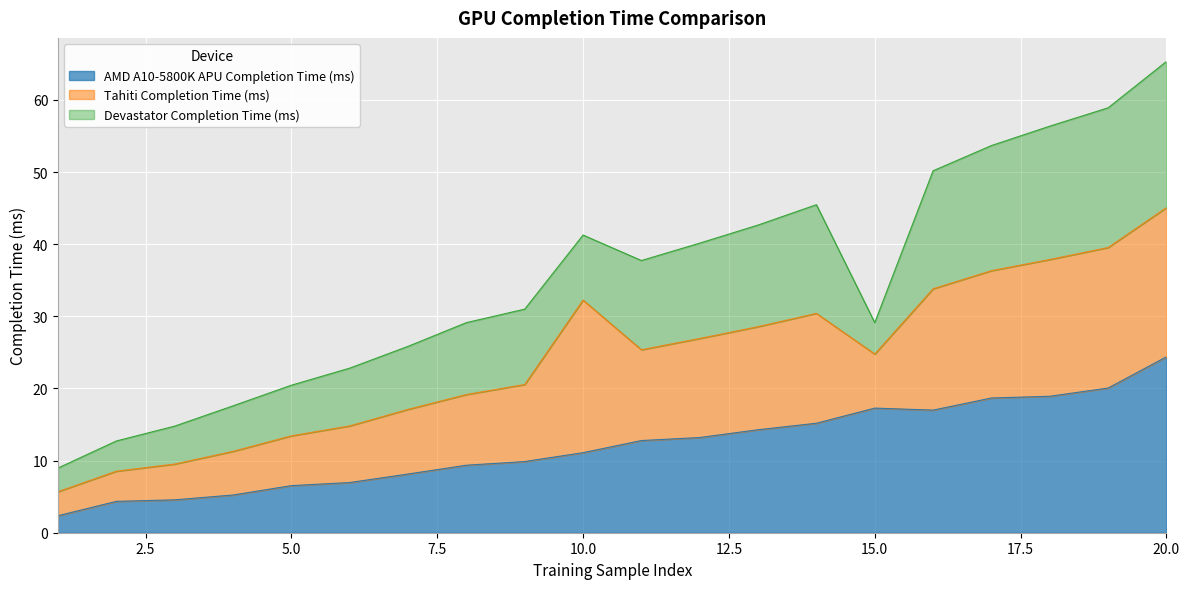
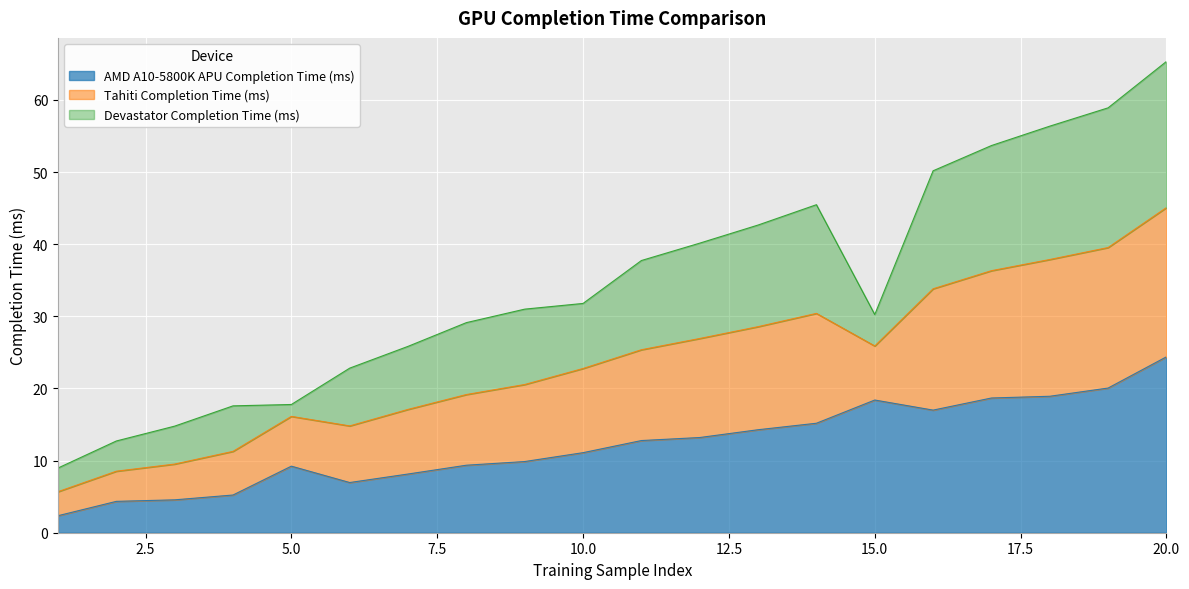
AMD A10-5800K APU Completion Time (ms), 5.0: 7 -> 9
Devastator Completion Time (ms), 5.0: 7 -> 2
Tahiti Completion Time (ms), 10.0: 21 -> 12
AMD A10-5800K APU Completion Time (ms), 15.0: 17 -> 18
